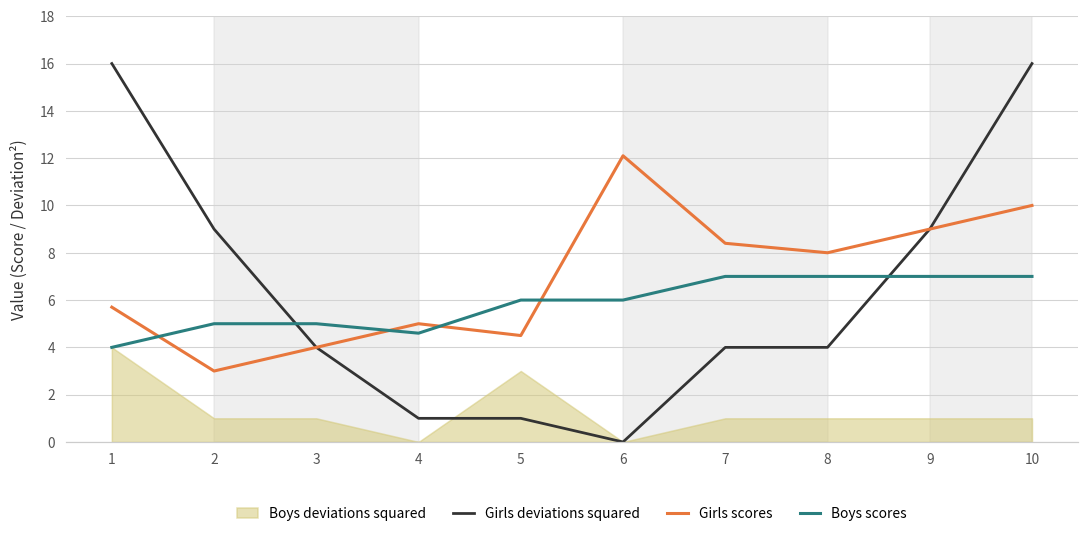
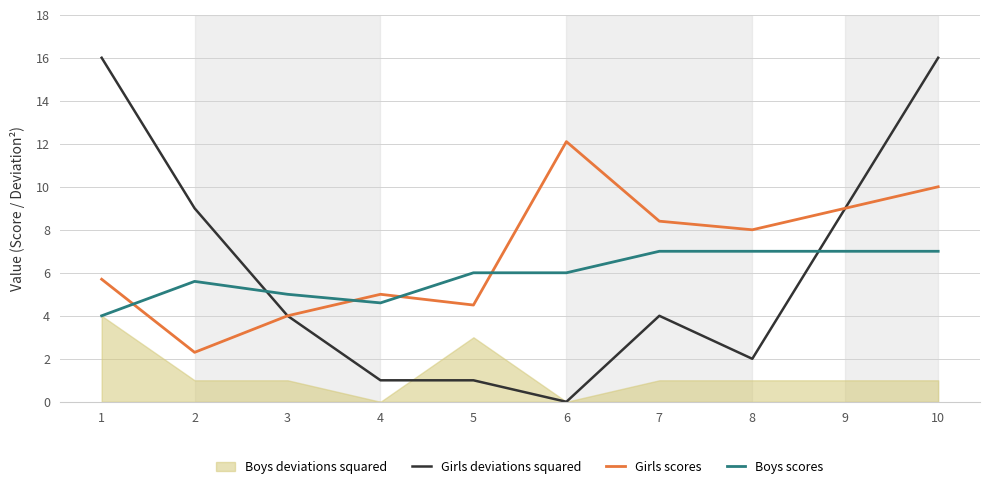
Girls scores, 2: 3.0 -> 2.3
Boys scores, 2: 5.0 -> 5.6
Girls deviations squared, 8: 4 -> 2
